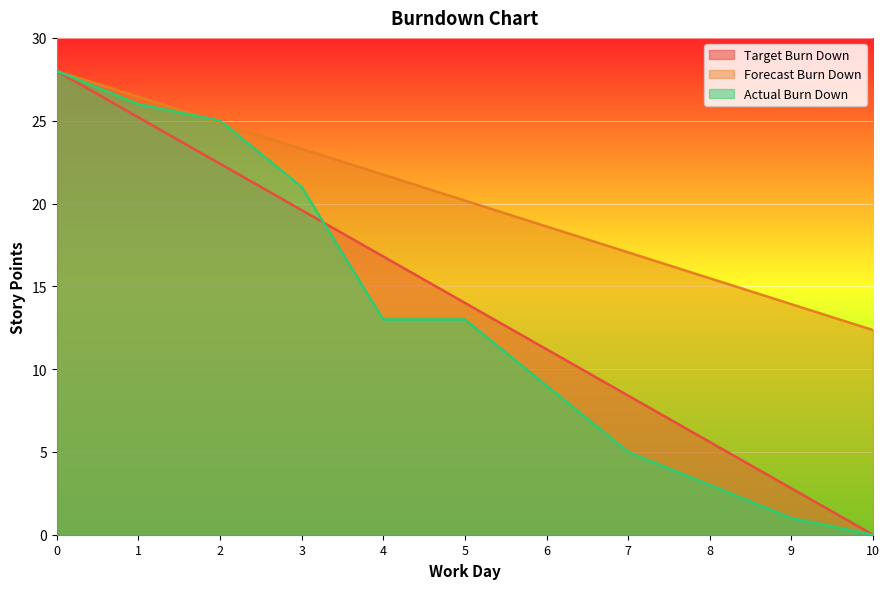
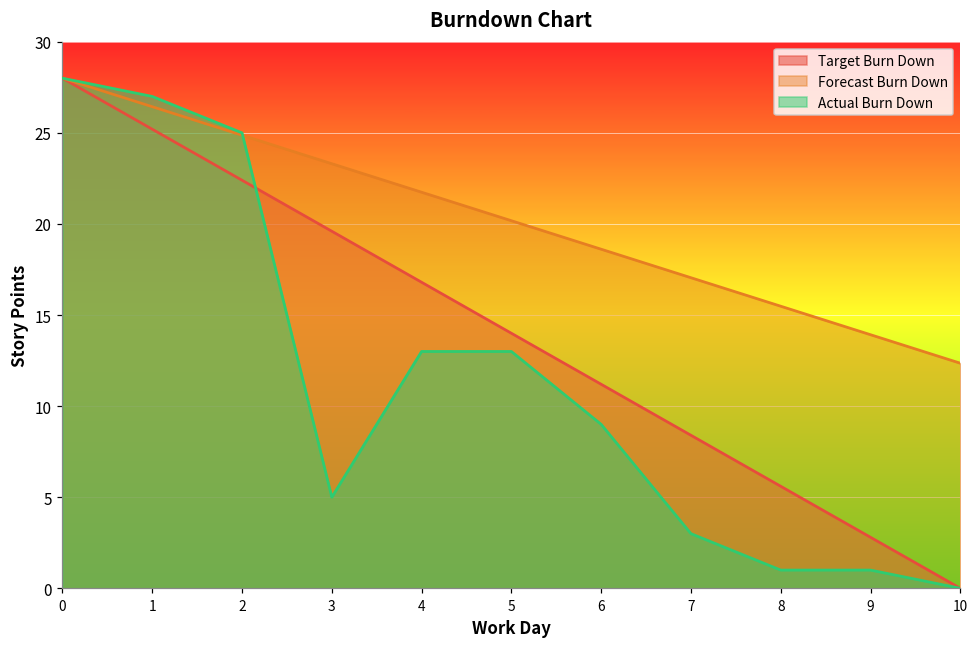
Actual Burn Down, 1: 26 -> 27
Actual Burn Down, 3: 21 -> 5
Actual Burn Down, 7: 5 -> 3
Actual Burn Down, 8: 3 -> 1
